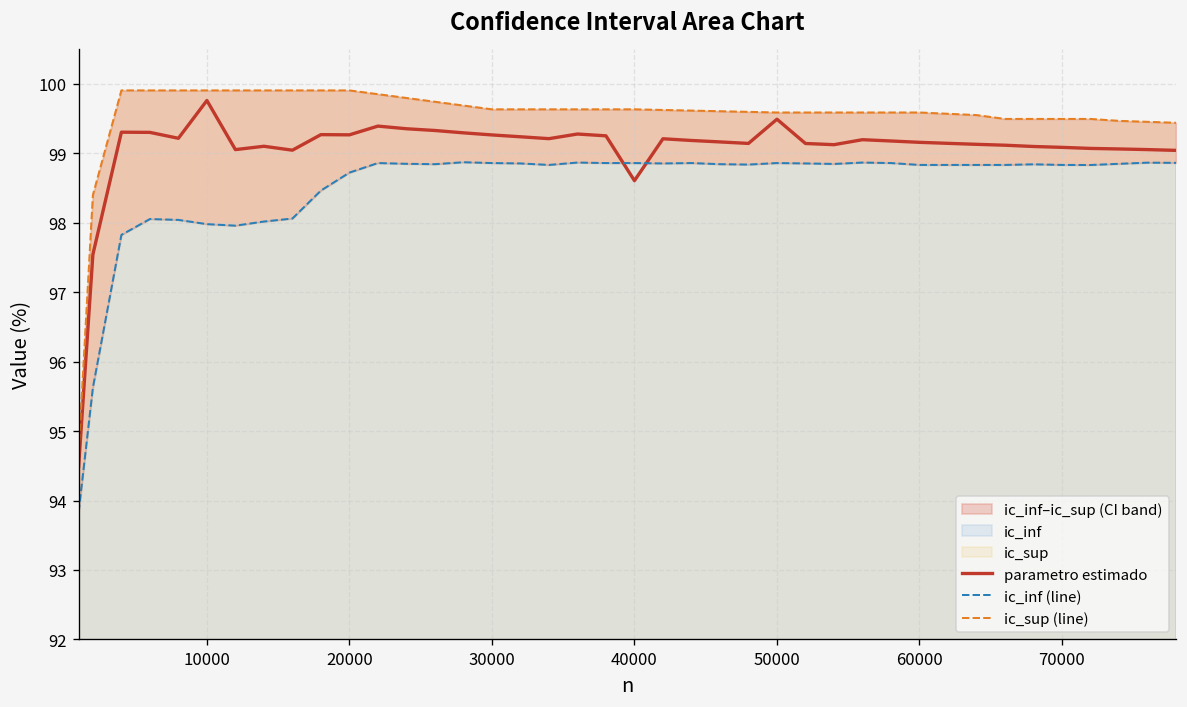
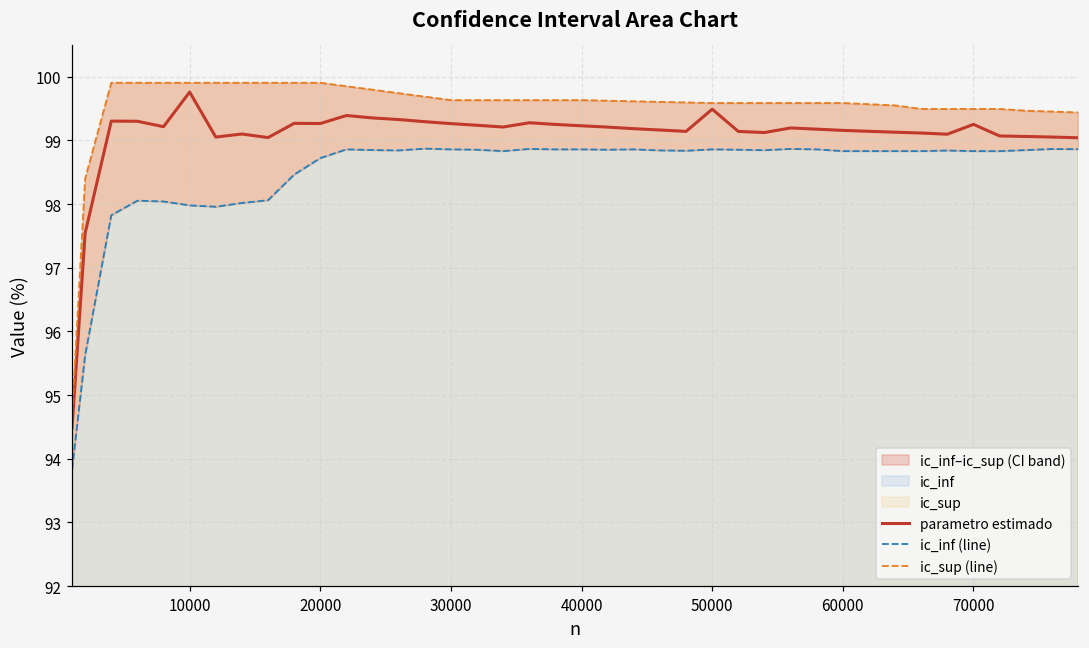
parametro estimado, 40000: 98.6 -> 99.2
parametro estimado, 70000: 99.1 -> 99.3
